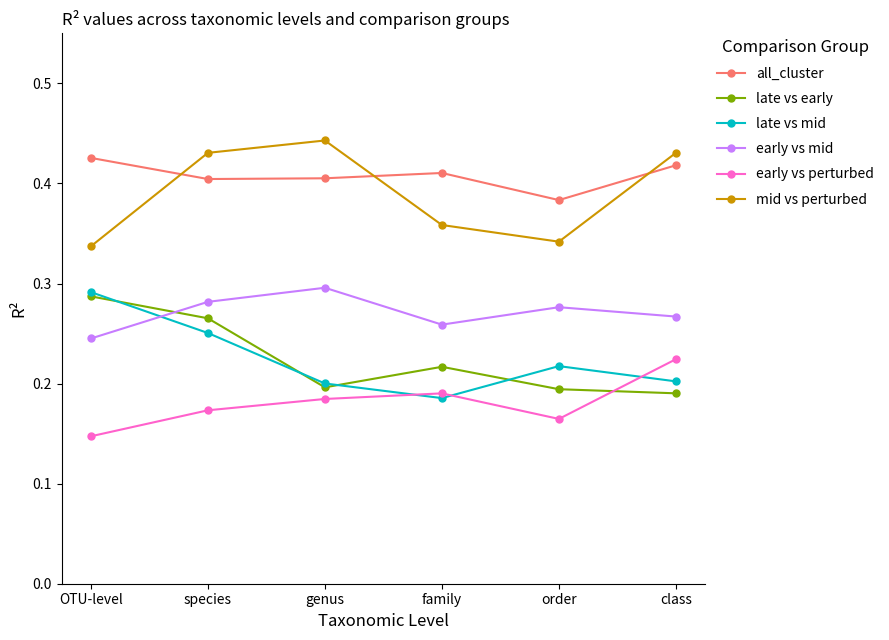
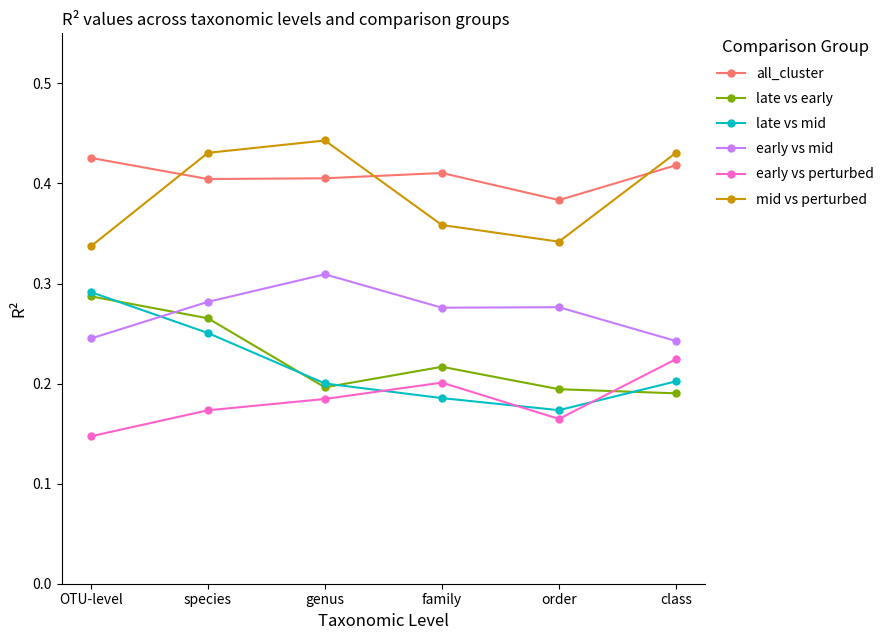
early vs mid, genus: 0.296 -> 0.309
early vs mid, family: 0.259 -> 0.276
early vs perturbed, family: 0.190 -> 0.201
late vs mid, order: 0.217 -> 0.173
early vs mid, class: 0.267 -> 0.243
